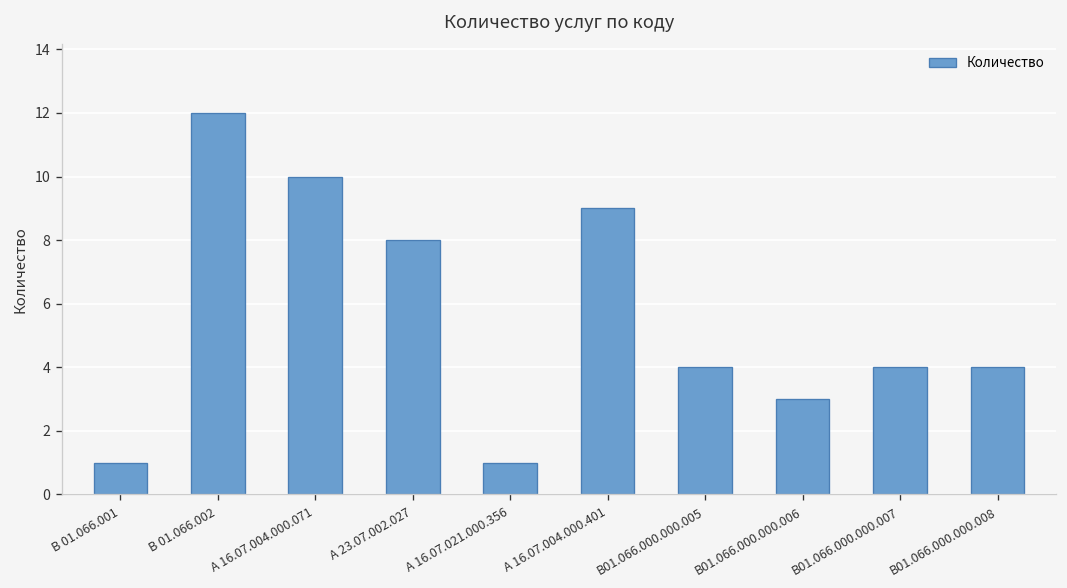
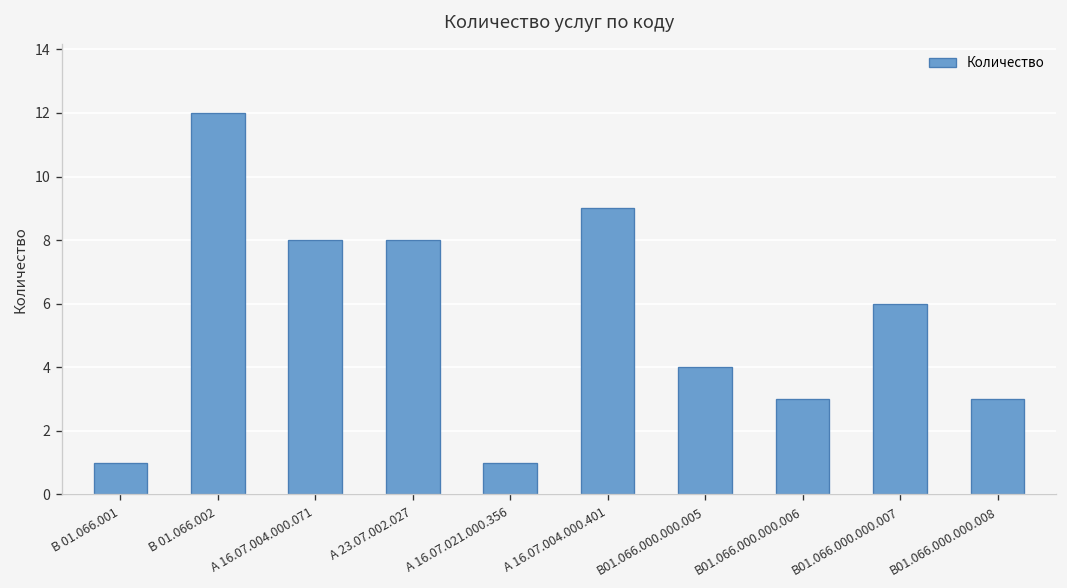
А 16.07.004.000.071: 10 -> 8
В01.066.000.000.007: 4 -> 6
В01.066.000.000.008: 4 -> 3
